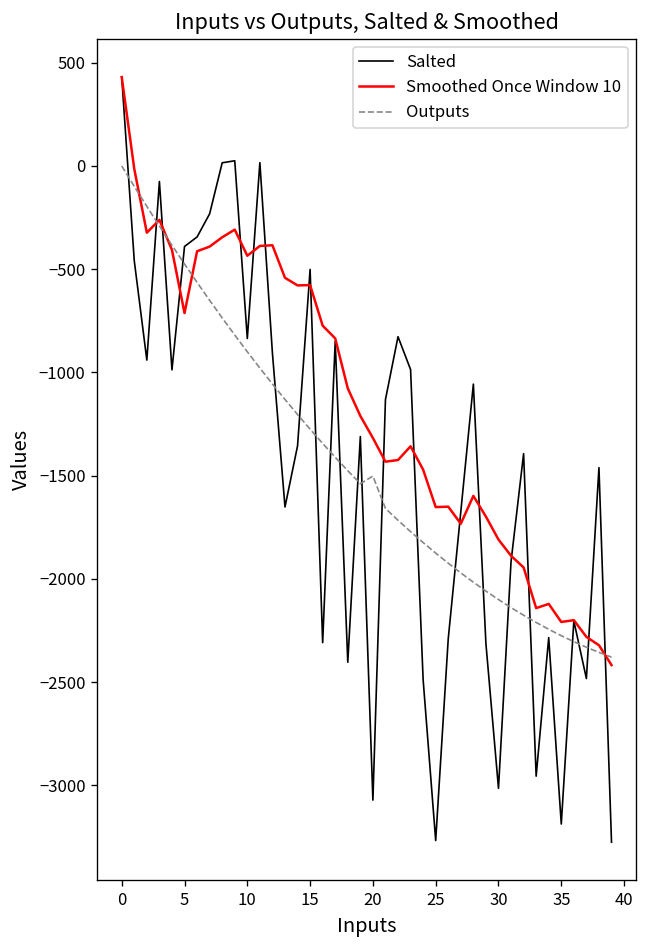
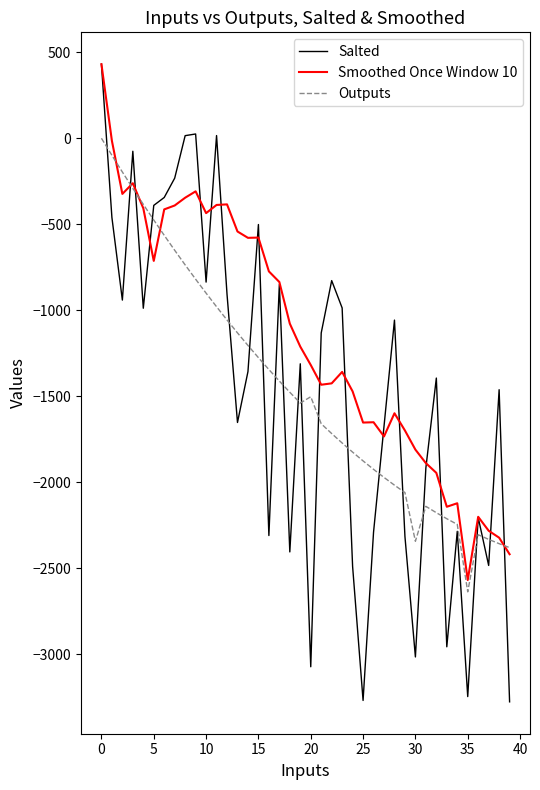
Outputs, 30: -2100 -> -2340
Salted, 35: -3190 -> -3240
Smoothed Once Window 10, 35: -2210 -> -2570
Outputs, 35: -2280 -> -2640
